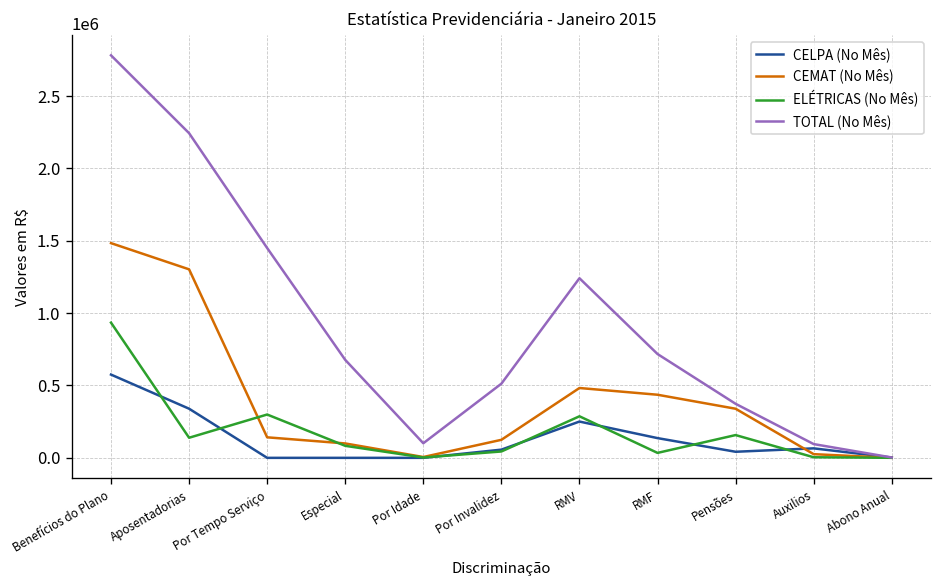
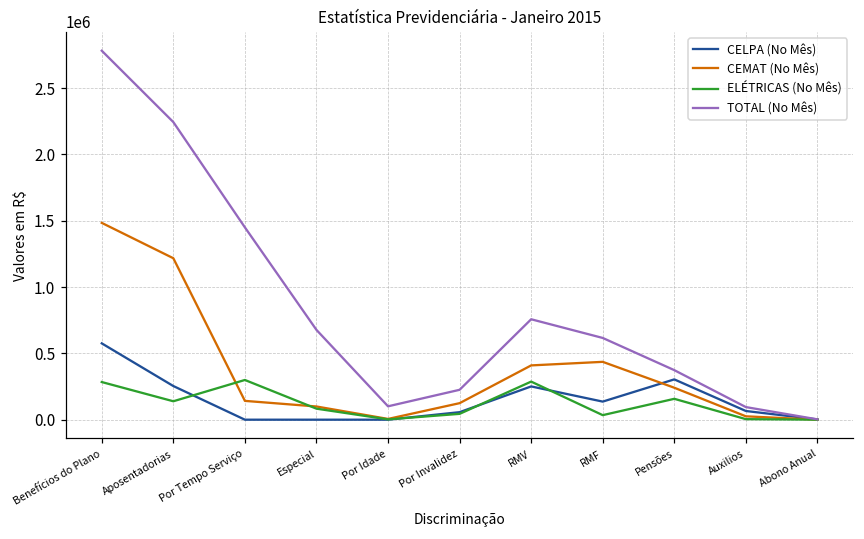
ELÉTRICAS (No Mês), Benefícios do Plano: 930000 -> 280000
CELPA (No Mês), Aposentadorias: 340000 -> 250000
CEMAT (No Mês), Aposentadorias: 1300000 -> 1220000
TOTAL (No Mês), Por Invalidez: 510000 -> 230000
CEMAT (No Mês), RMV: 480000 -> 410000
TOTAL (No Mês), RMV: 1240000 -> 760000
TOTAL (No Mês), RMF: 720000 -> 620000
CELPA (No Mês), Pensões: 40000 -> 300000
CEMAT (No Mês), Pensões: 340000 -> 240000
